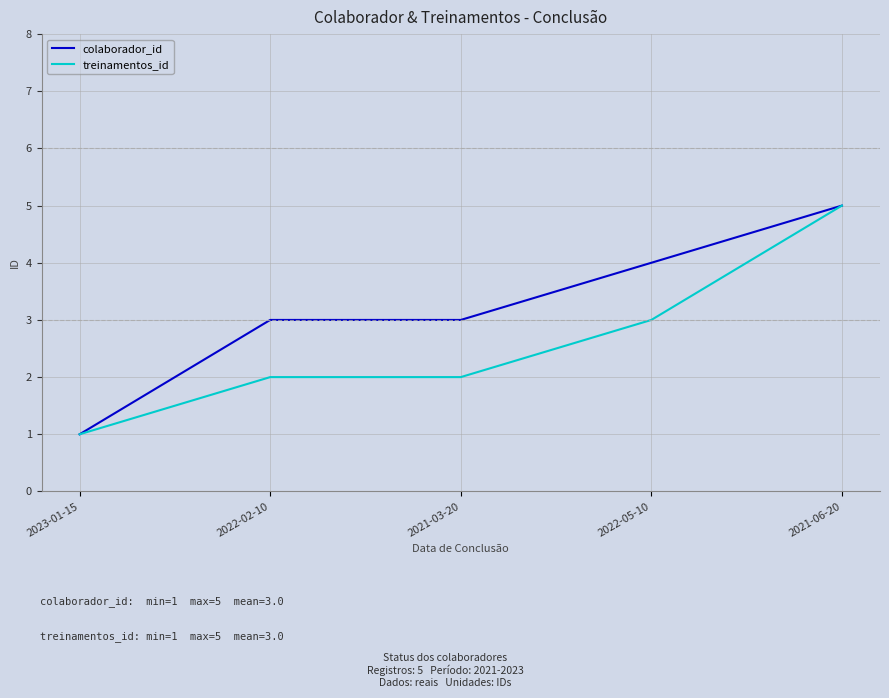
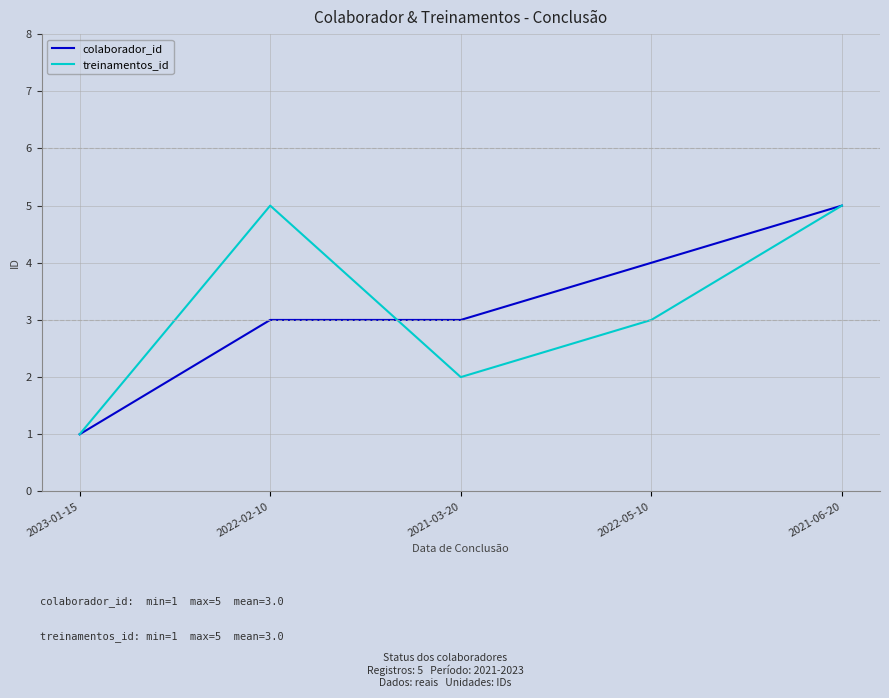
treinamentos_id, 2022-02-10: 2 -> 5
